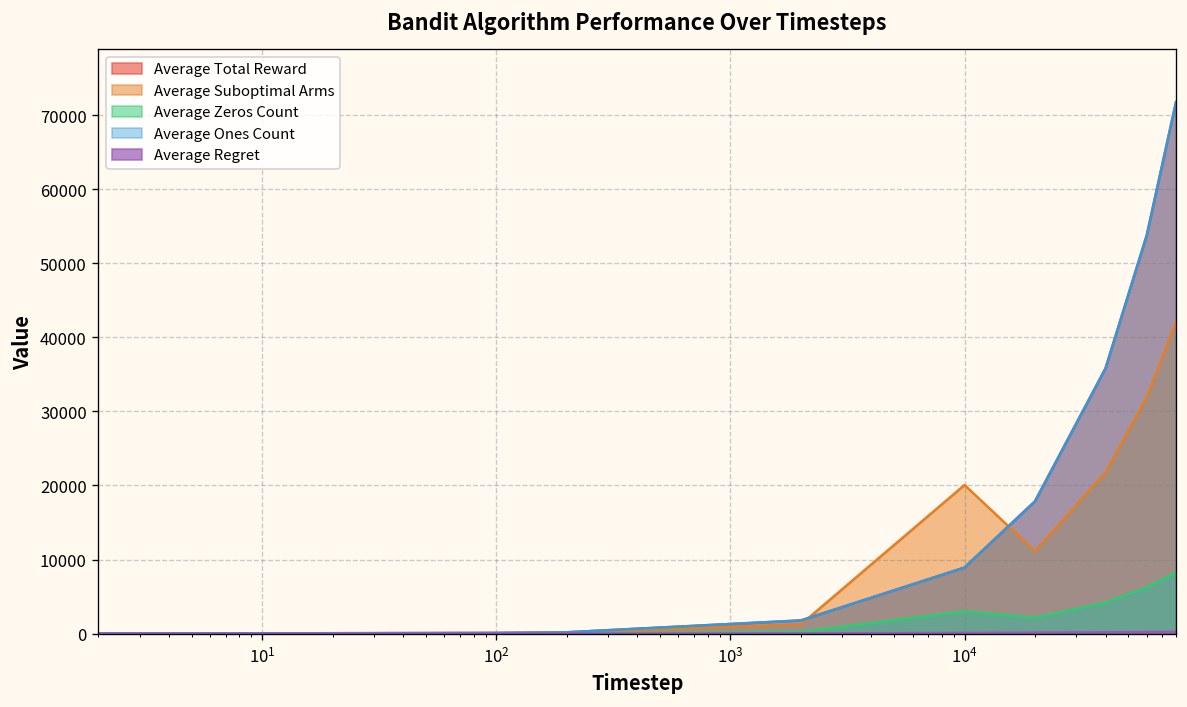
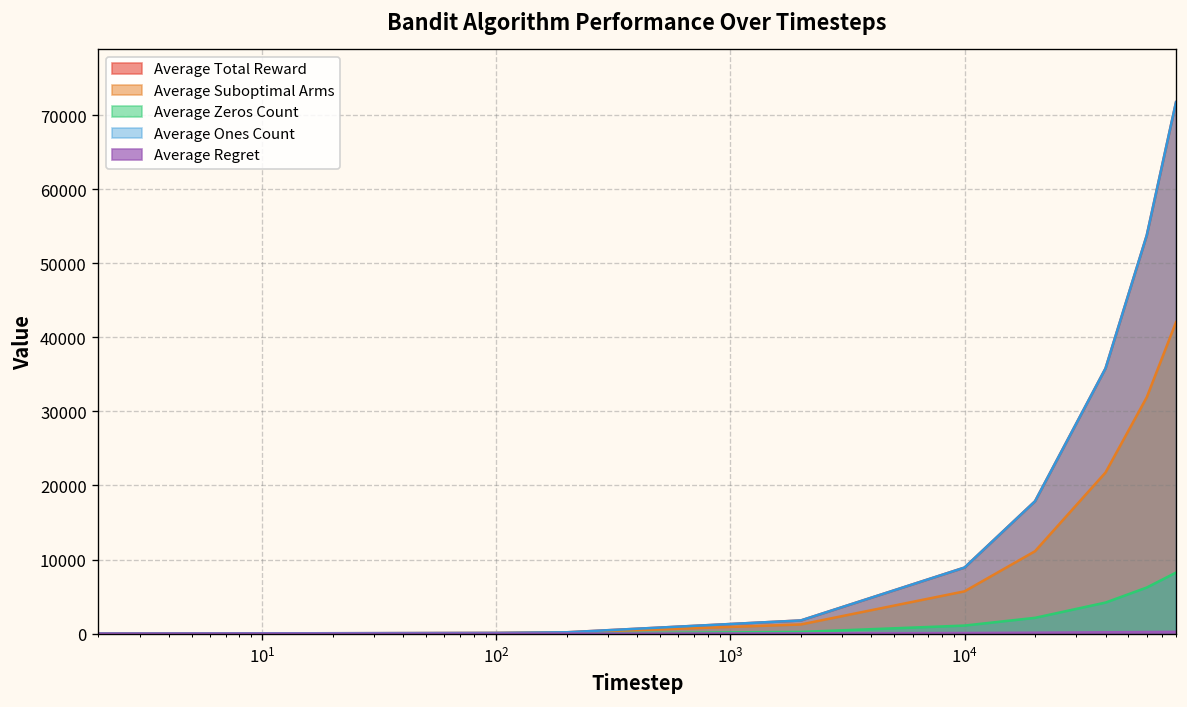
Average Suboptimal Arms, 10^4: 20000 -> 6000
Average Zeros Count, 10^4: 3000 -> 1000
